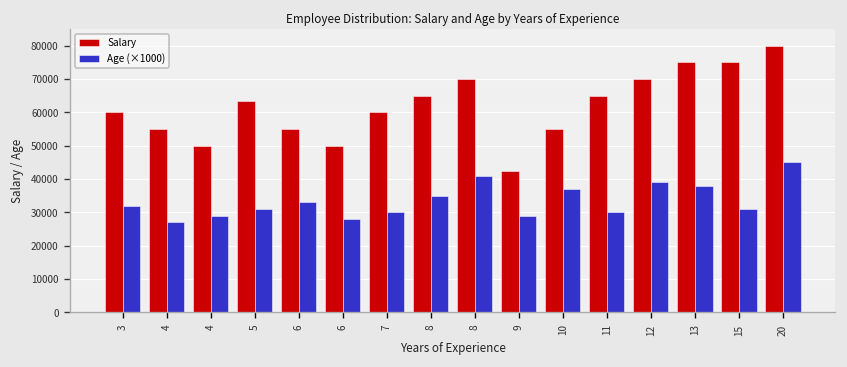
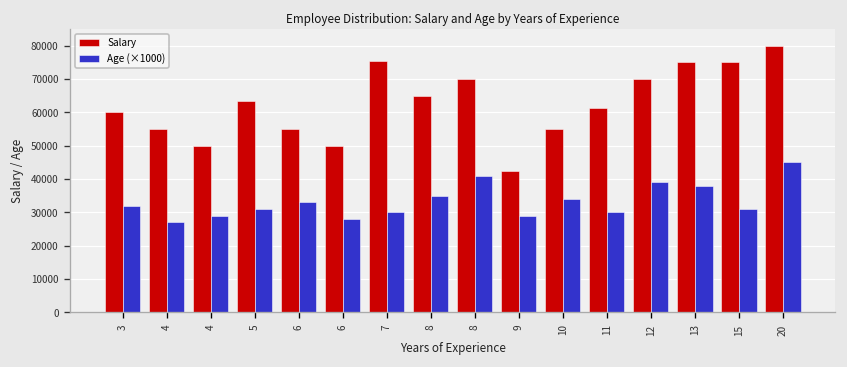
Salary, 7: 60000 -> 75000
Age (×1000), 10: 37000 -> 34000
Salary, 11: 65000 -> 61000
